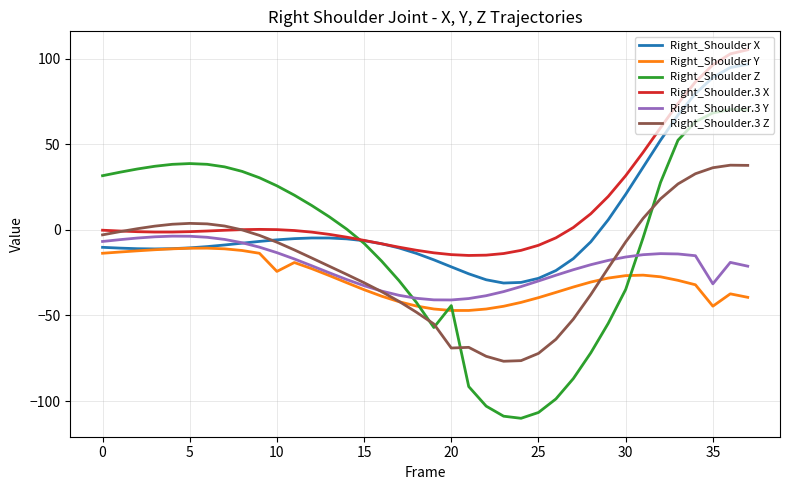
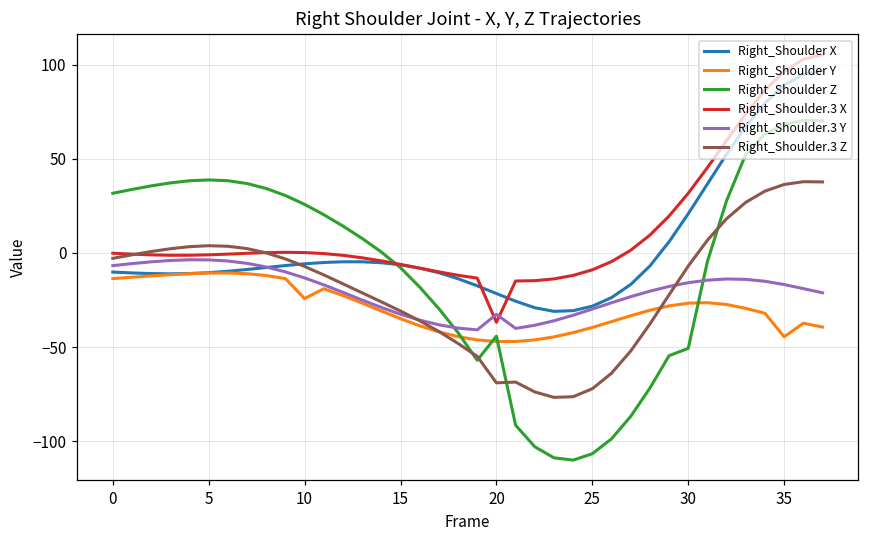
Right_Shoulder.3 X, 20: -14 -> -37
Right_Shoulder.3 Y, 20: -41 -> -33
Right_Shoulder Z, 30: -35 -> -51
Right_Shoulder.3 Y, 35: -32 -> -17
